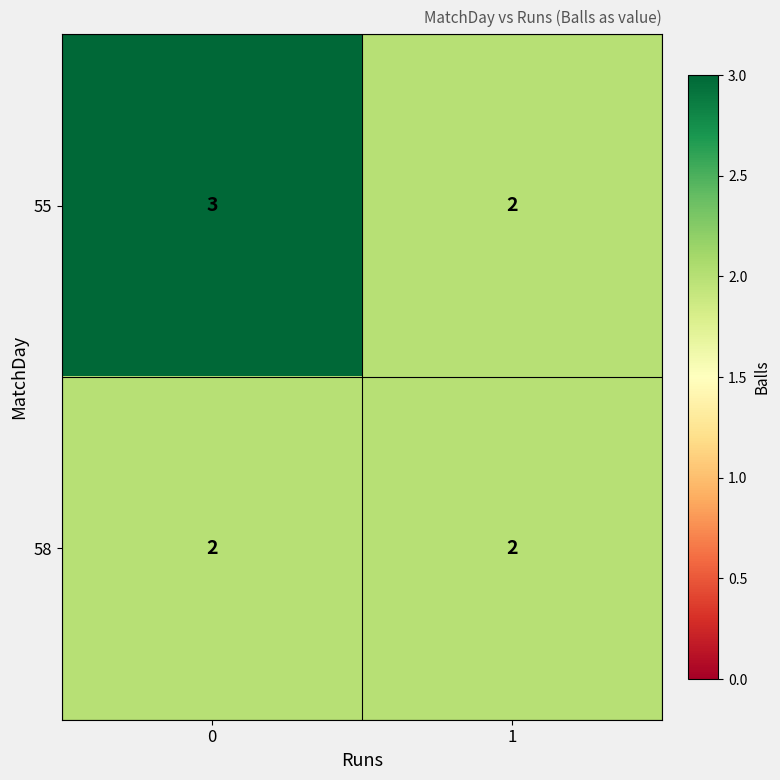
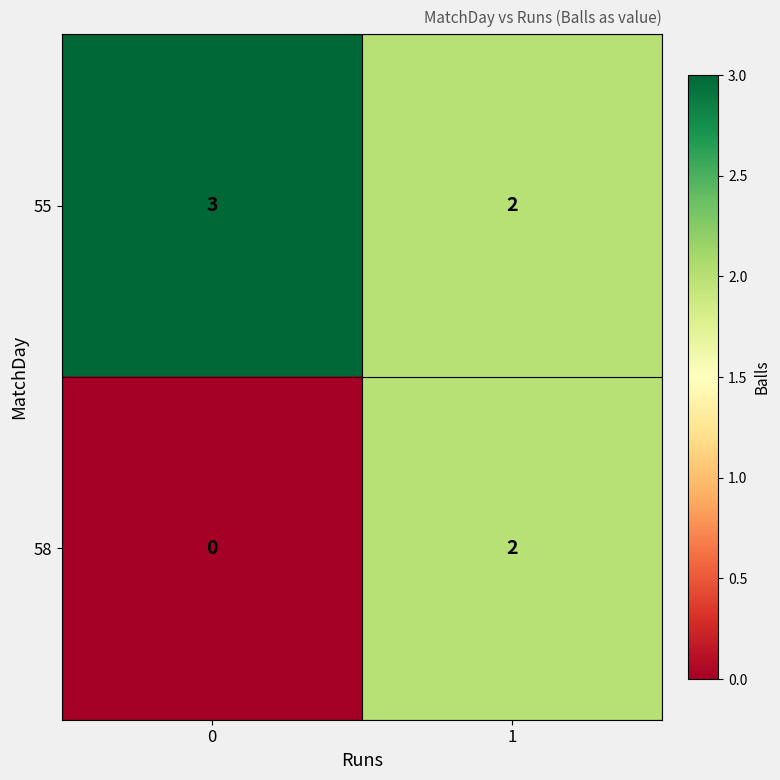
58, 0: 2 -> 0
